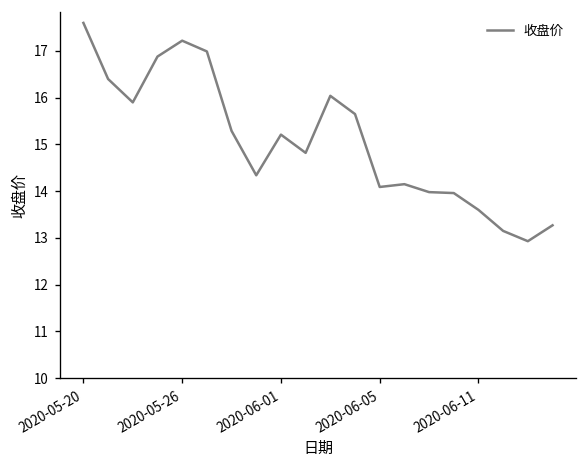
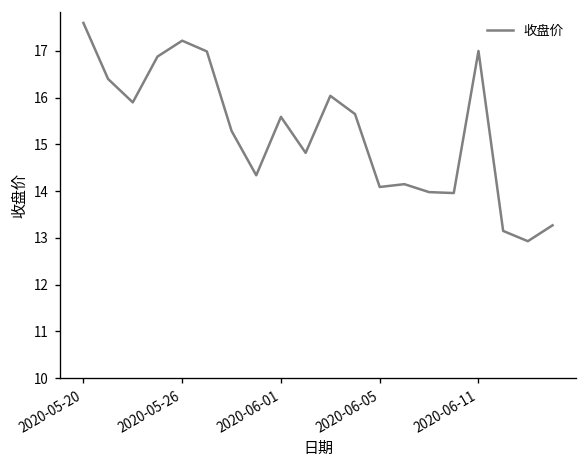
2020-06-01: 15.2 -> 15.6
2020-06-11: 13.6 -> 17.0
